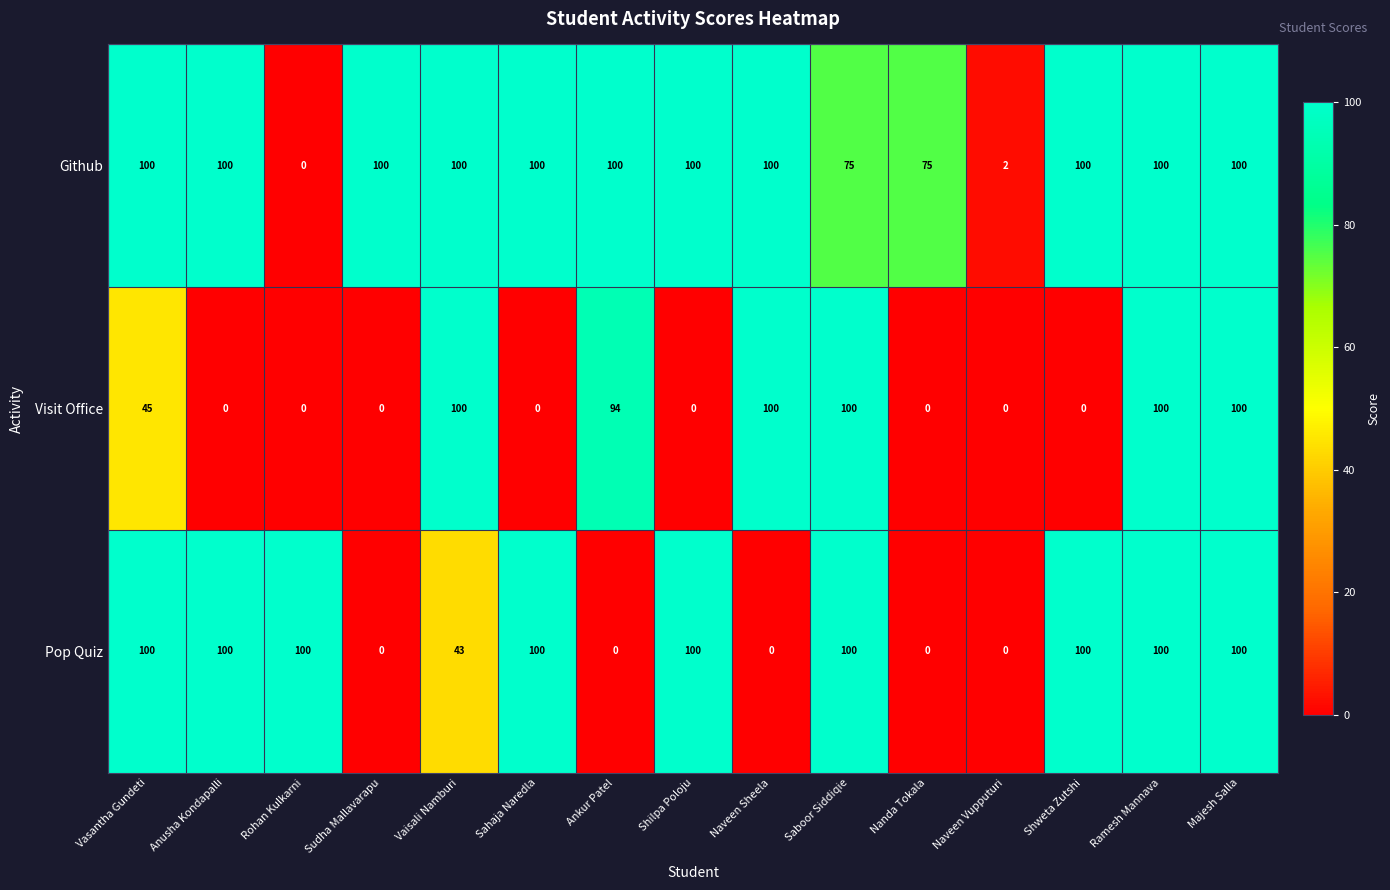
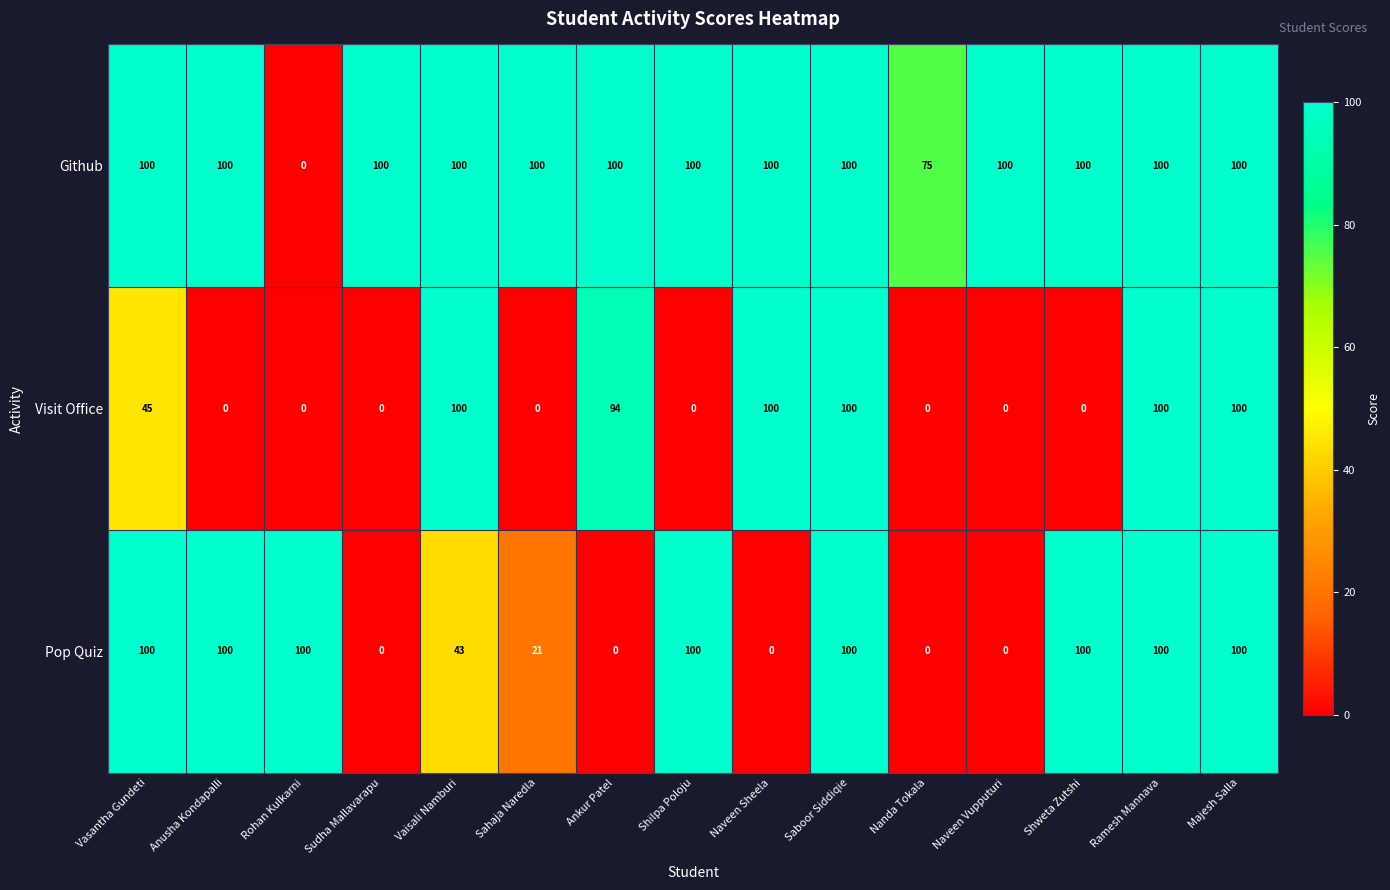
Github, Saboor Siddiqie: 75 -> 100
Github, Naveen Vupputuri: 2 -> 100
Pop Quiz, Sahaja Naredla: 100 -> 21
